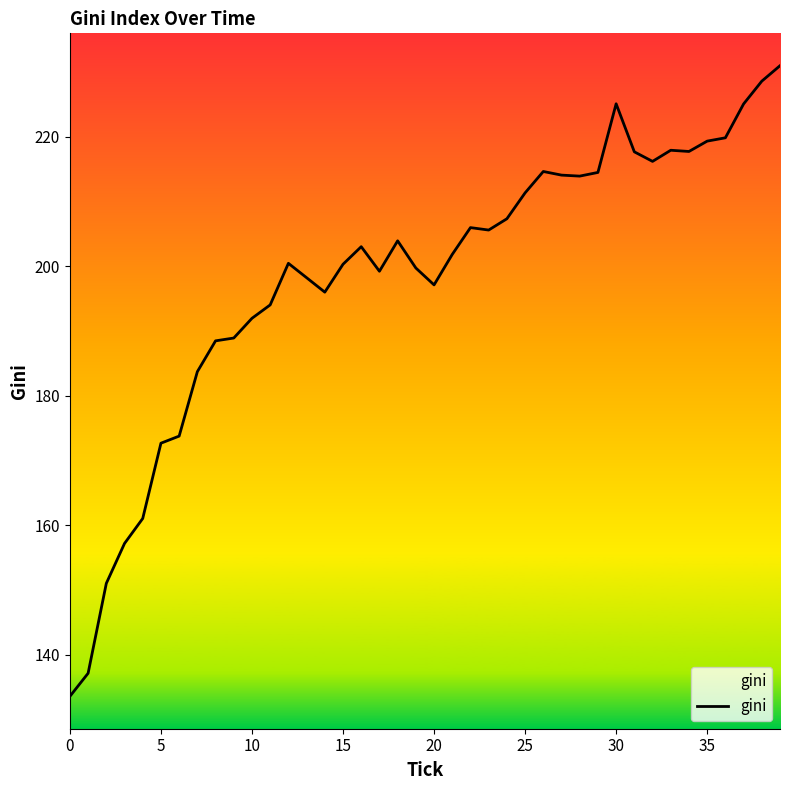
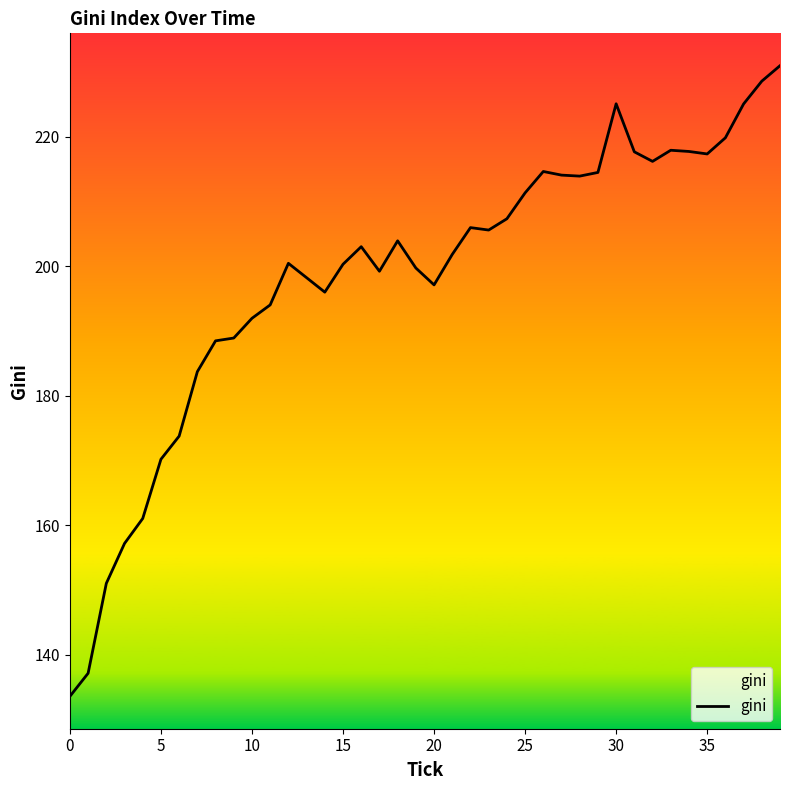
5: 173 -> 170
35: 219 -> 217
